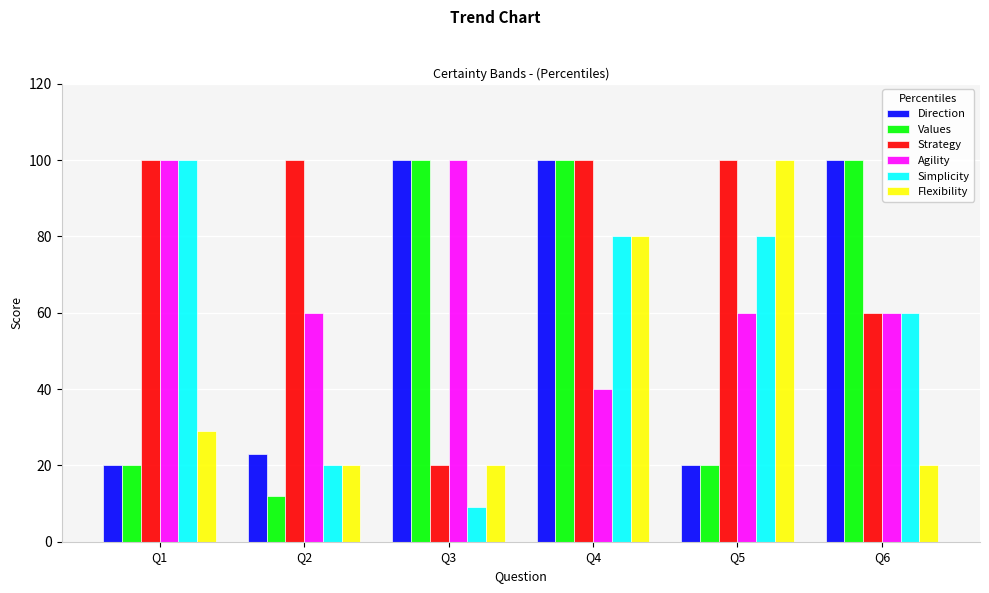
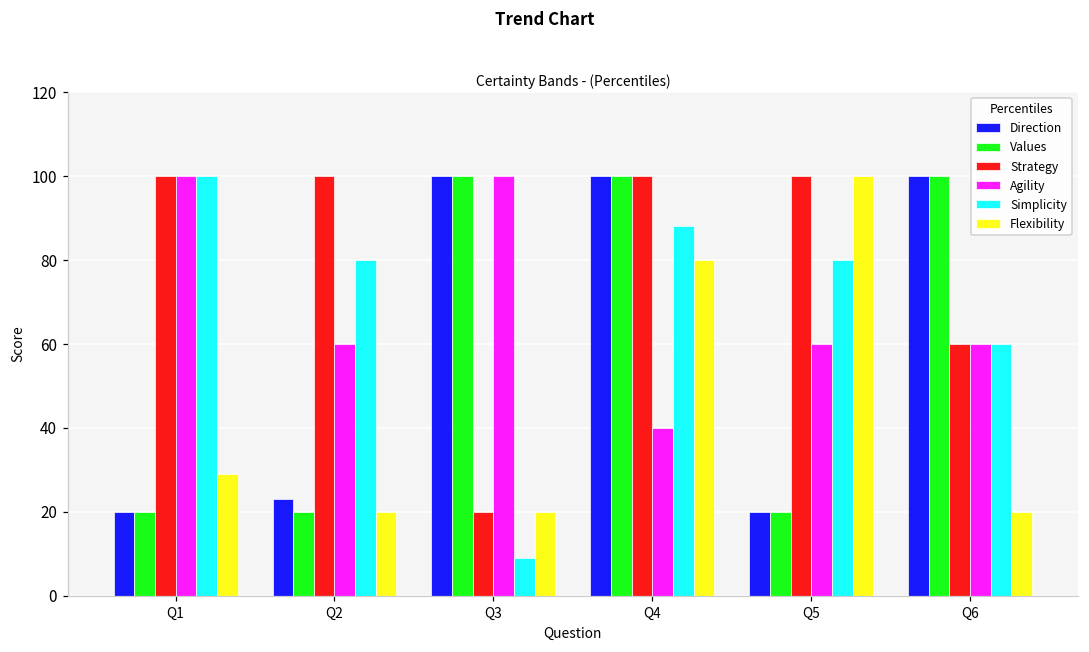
Values, Q2: 12 -> 20
Simplicity, Q2: 20 -> 80
Simplicity, Q4: 80 -> 88
